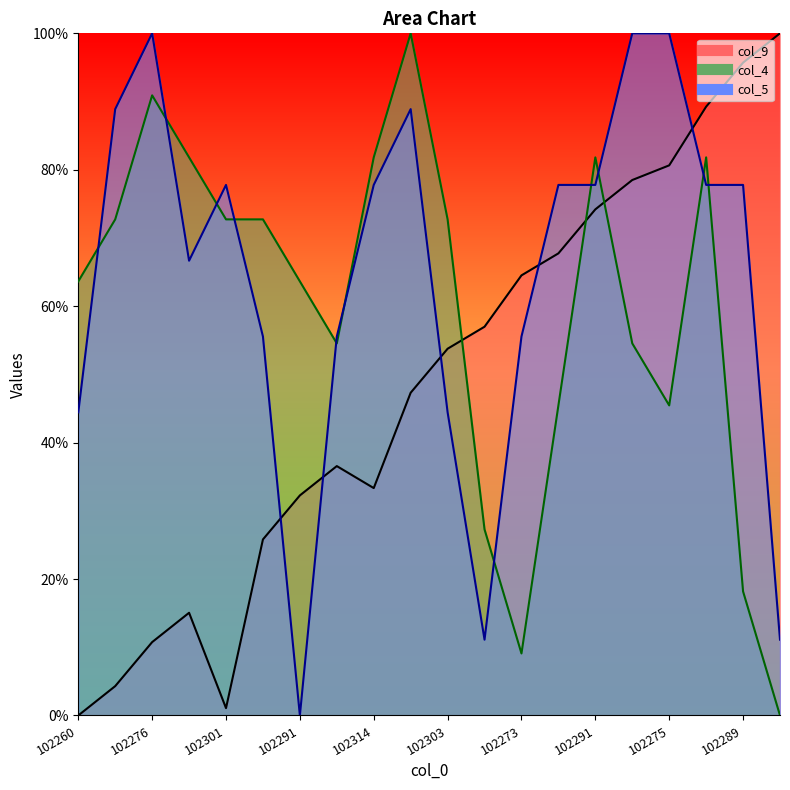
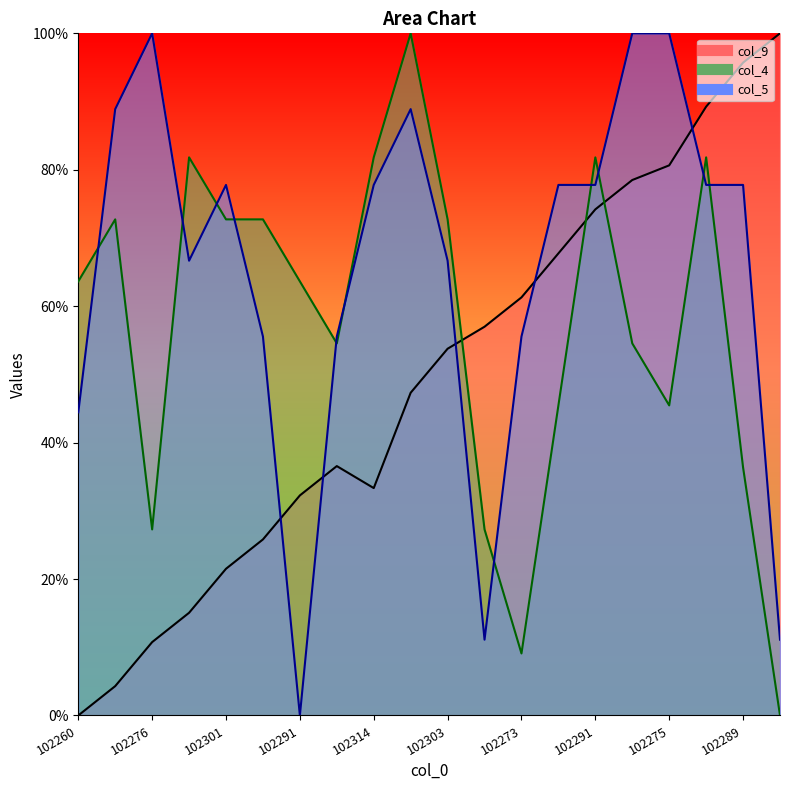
col_4, 102276: 91% -> 27%
col_9, 102301: 1% -> 22%
col_5, 102303: 44% -> 67%
col_9, 102273: 65% -> 61%
col_4, 102289: 18% -> 36%
